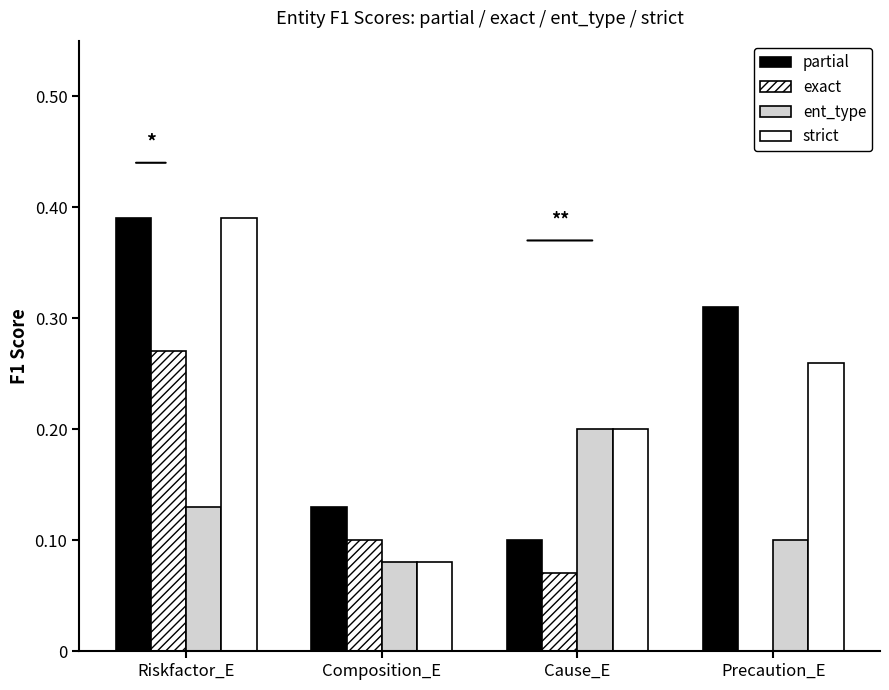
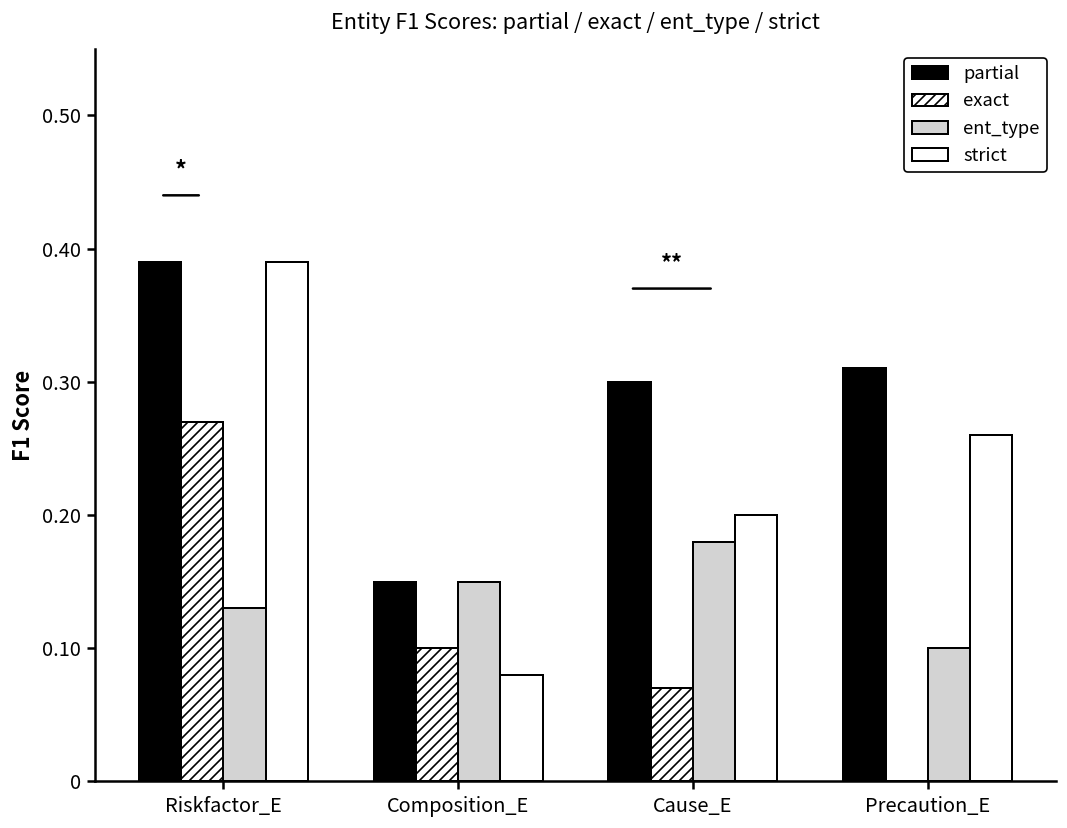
partial, Composition_E: 0.13 -> 0.15
ent_type, Composition_E: 0.08 -> 0.15
partial, Cause_E: 0.1 -> 0.3
ent_type, Cause_E: 0.20 -> 0.18
